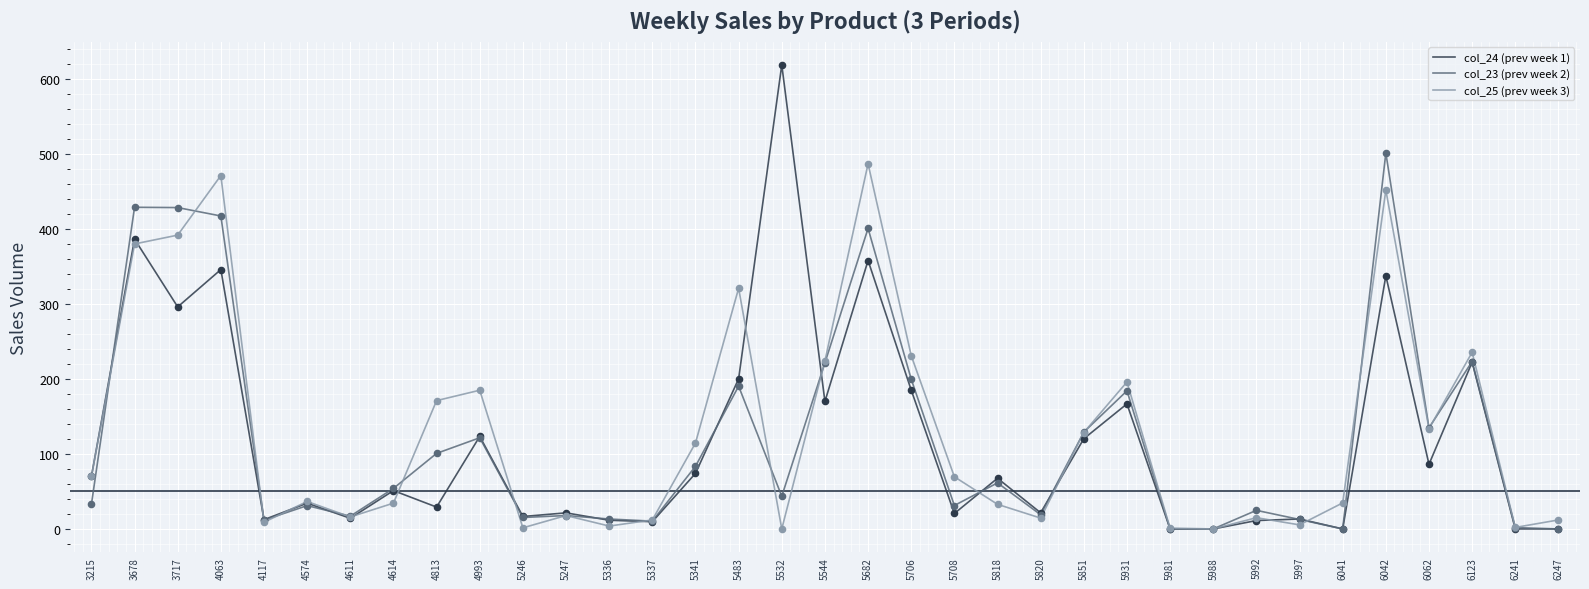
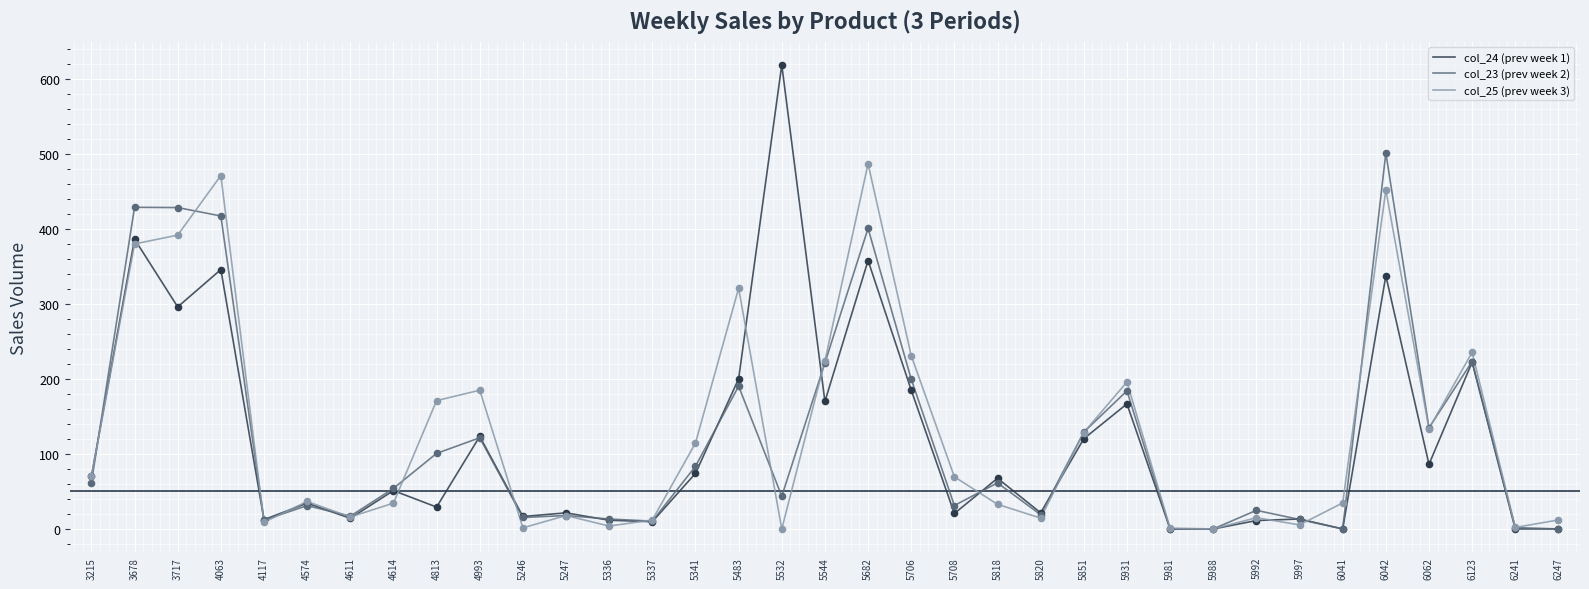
col_23 (prev week 2), 3215: 30 -> 60
